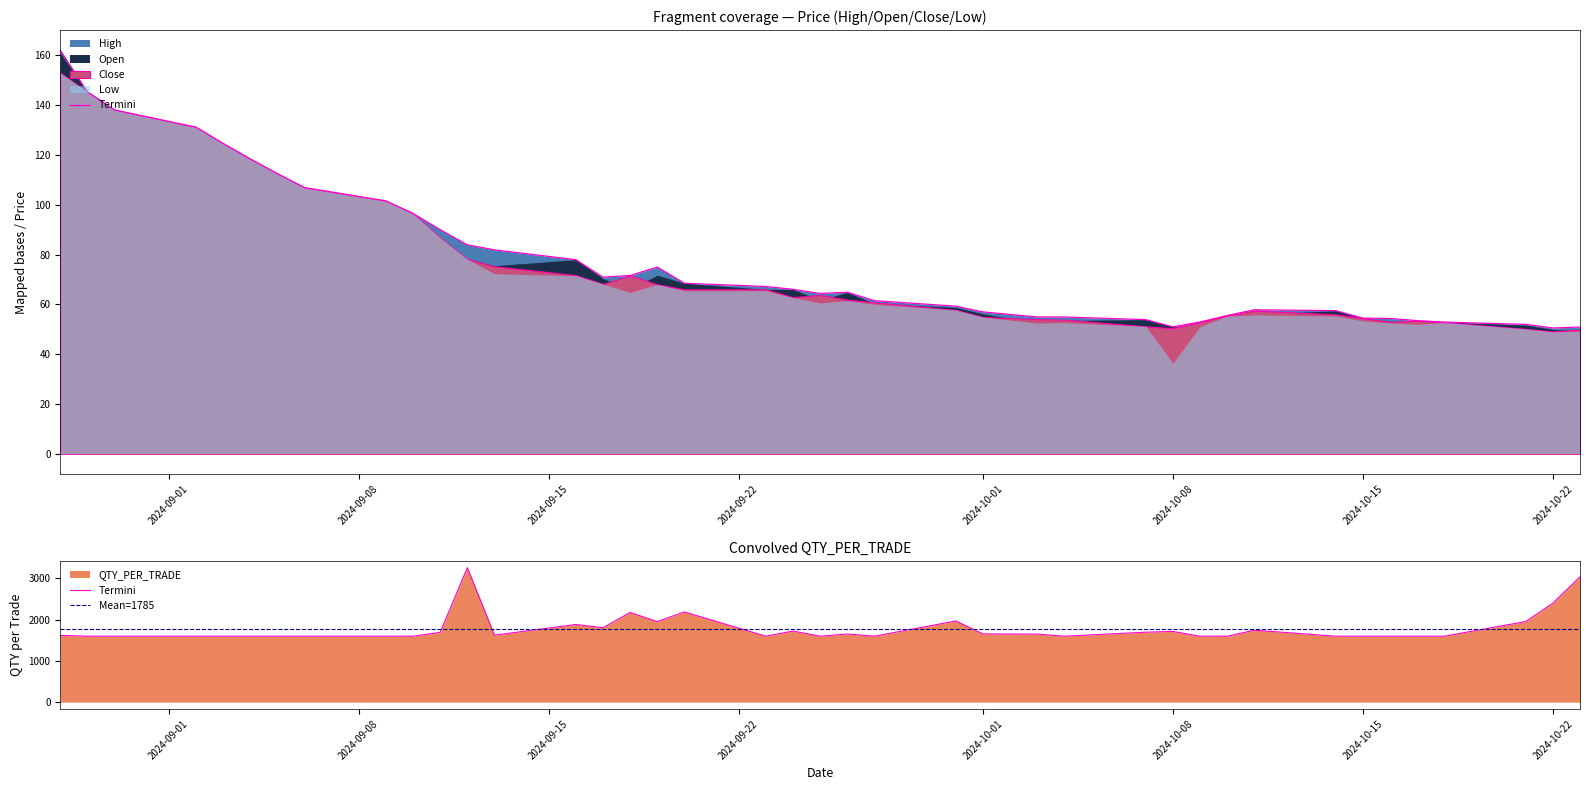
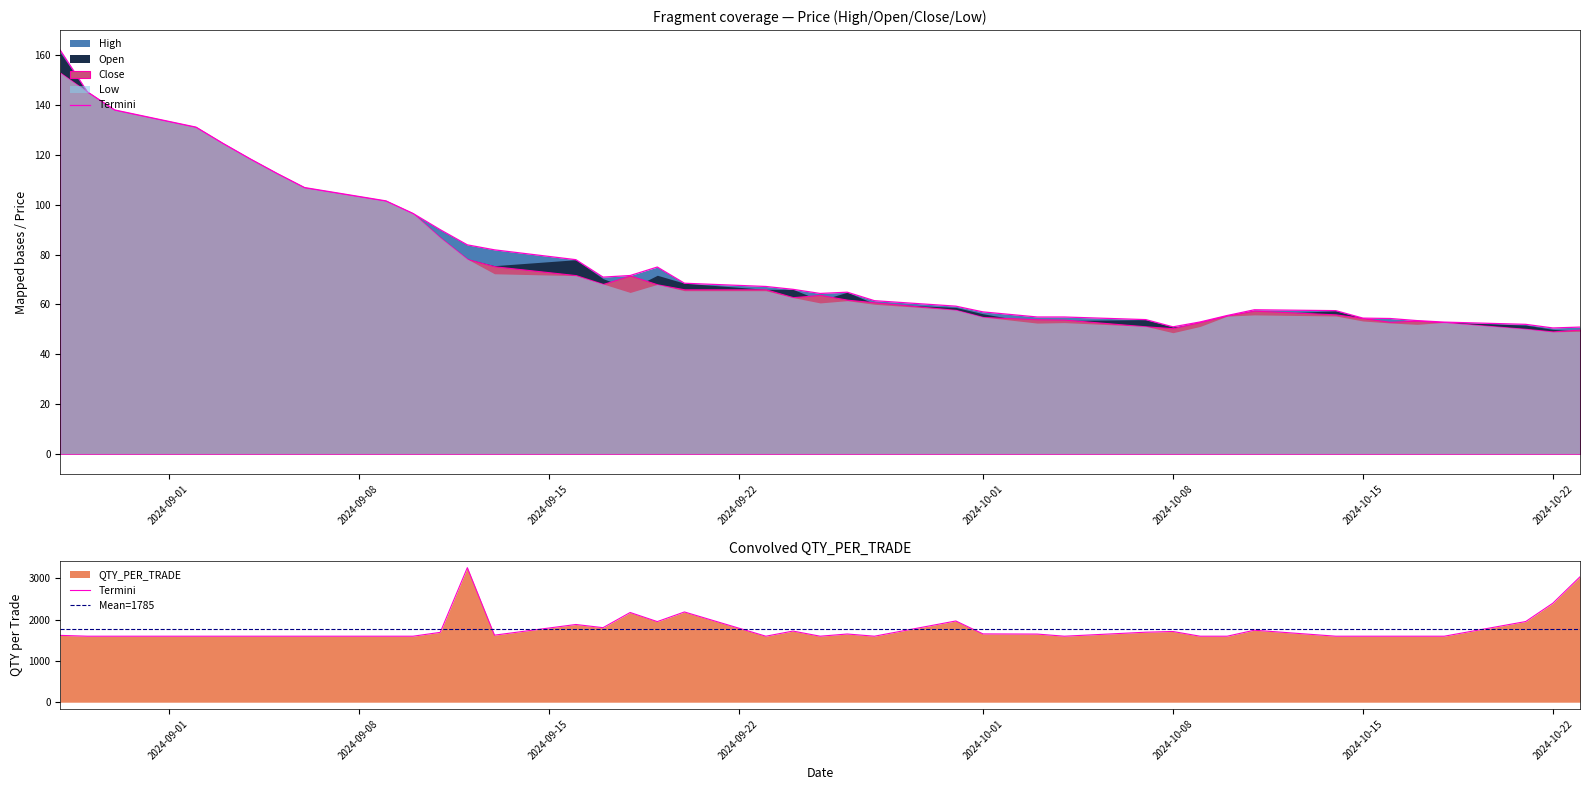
Fragment coverage — Price (High/Open/Close/Low), Low, 2024-10-08: 36 -> 49
